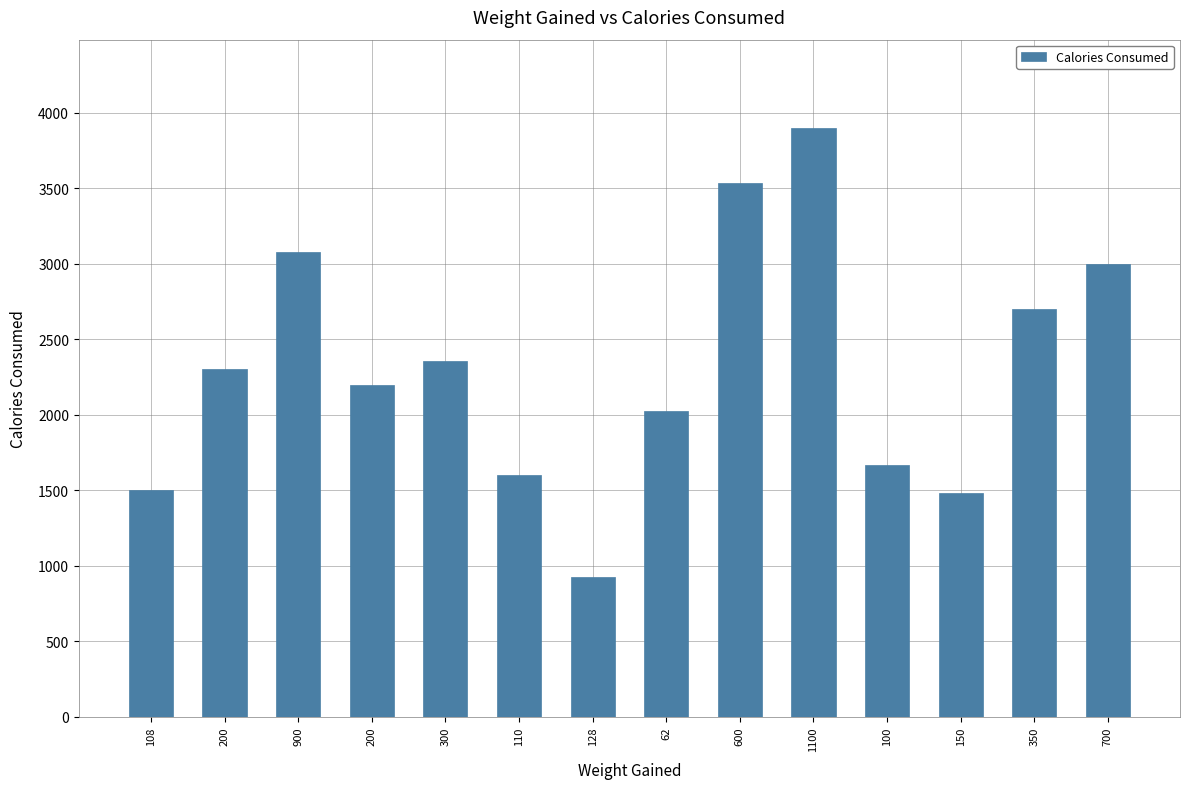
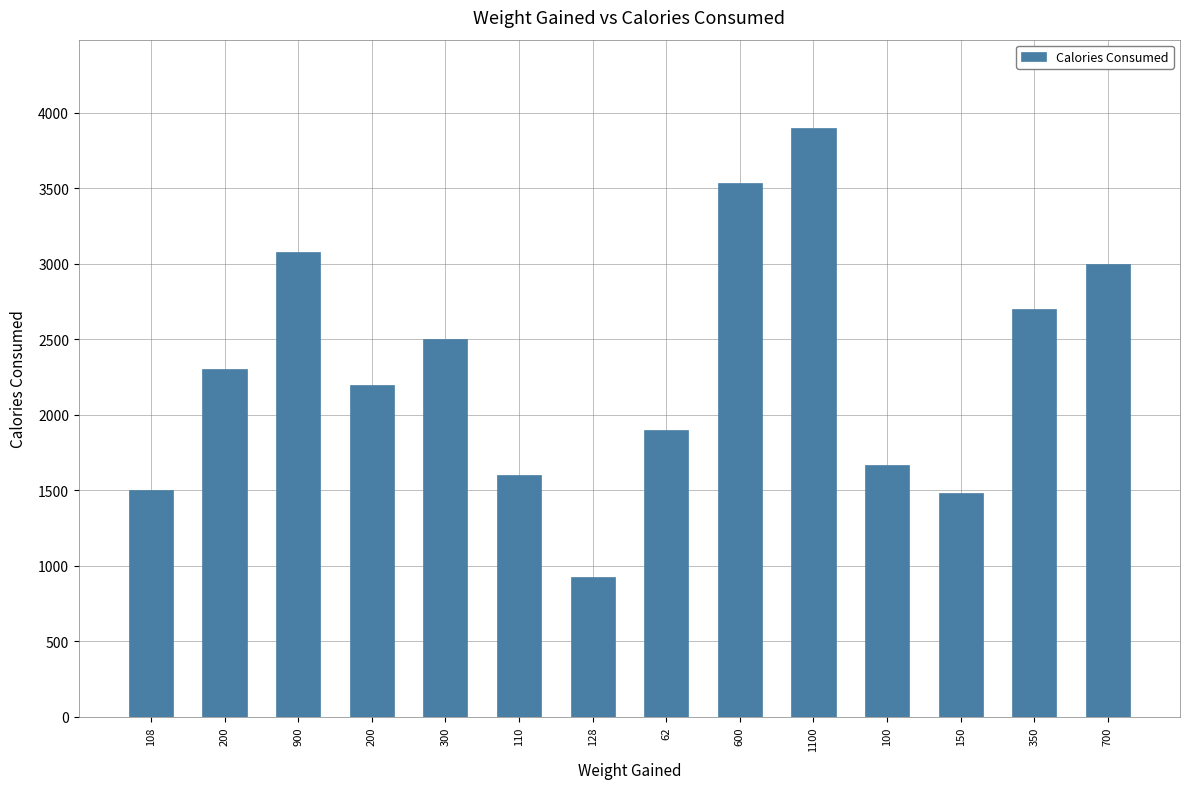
300: 2360 -> 2500
62: 2030 -> 1900
